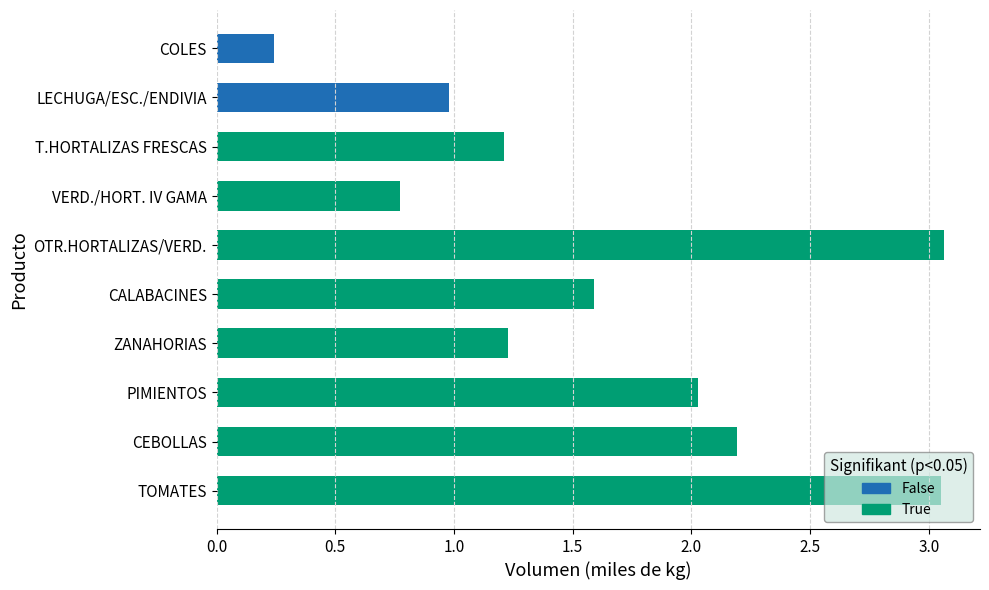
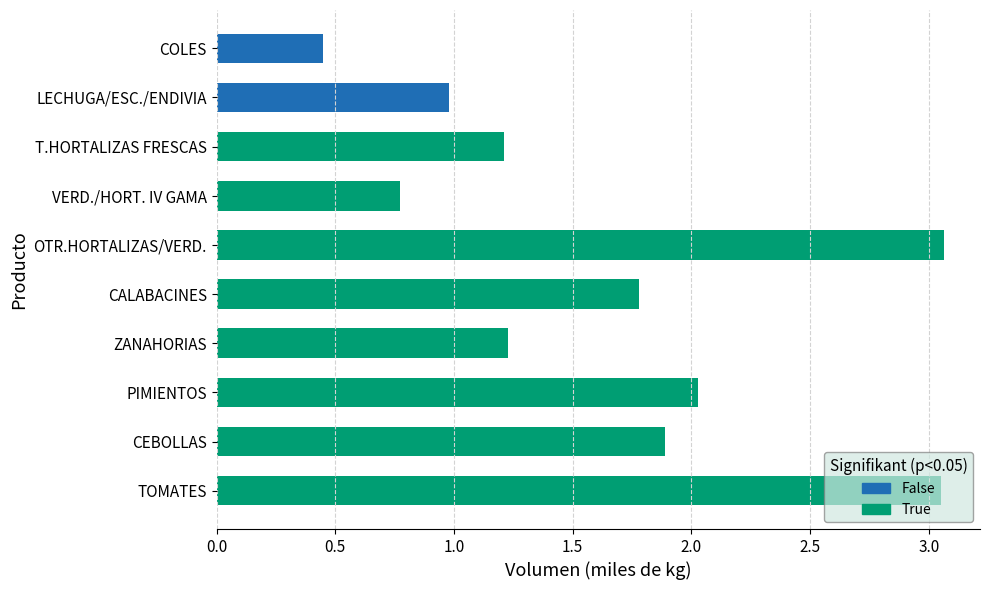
False, COLES: 0.24 -> 0.45
True, CALABACINES: 1.59 -> 1.78
True, CEBOLLAS: 2.19 -> 1.89
